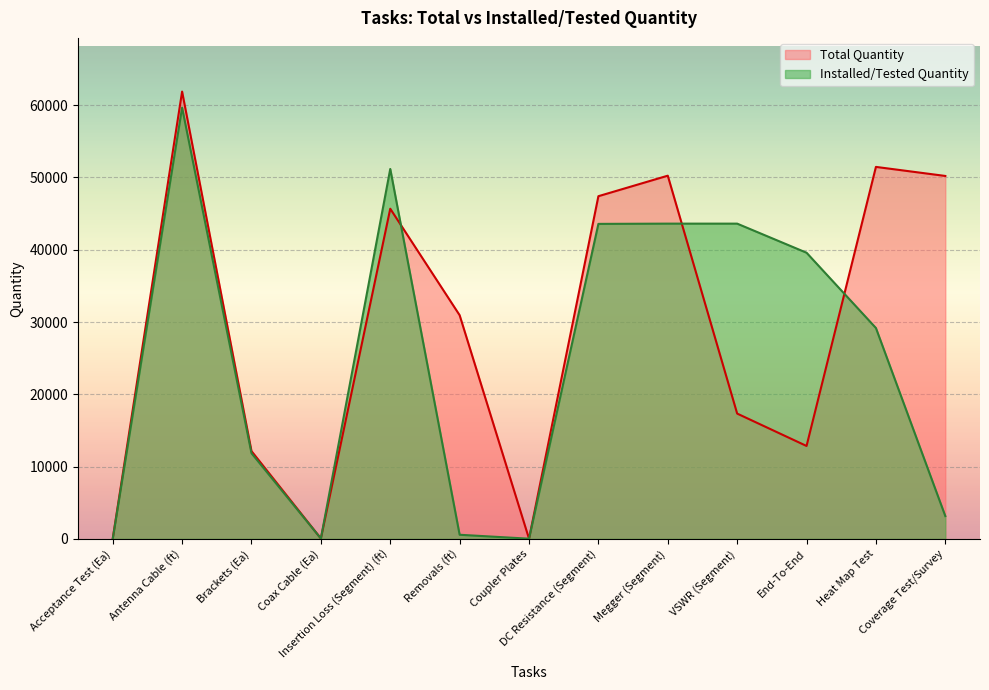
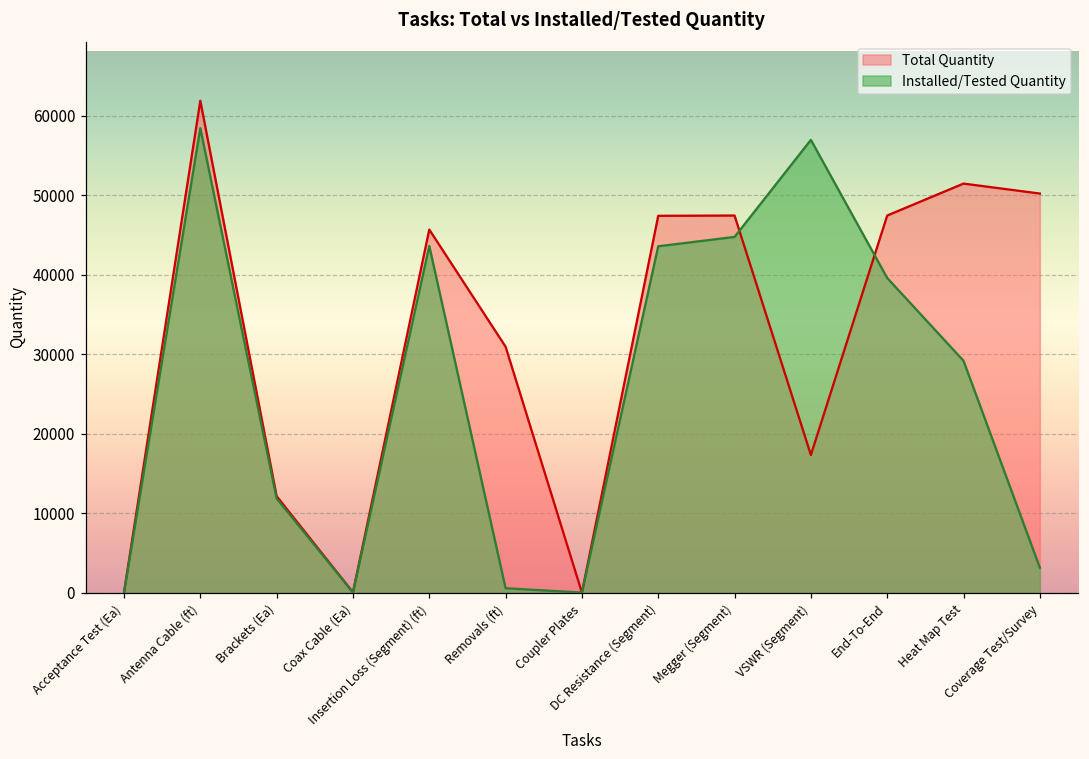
Installed/Tested Quantity, Antenna Cable (ft): 60000 -> 58000
Installed/Tested Quantity, Insertion Loss (Segment) (ft): 51000 -> 44000
Total Quantity, Megger (Segment): 50000 -> 47000
Installed/Tested Quantity, Megger (Segment): 44000 -> 45000
Installed/Tested Quantity, VSWR (Segment): 44000 -> 57000
Total Quantity, End-To-End: 13000 -> 47000
